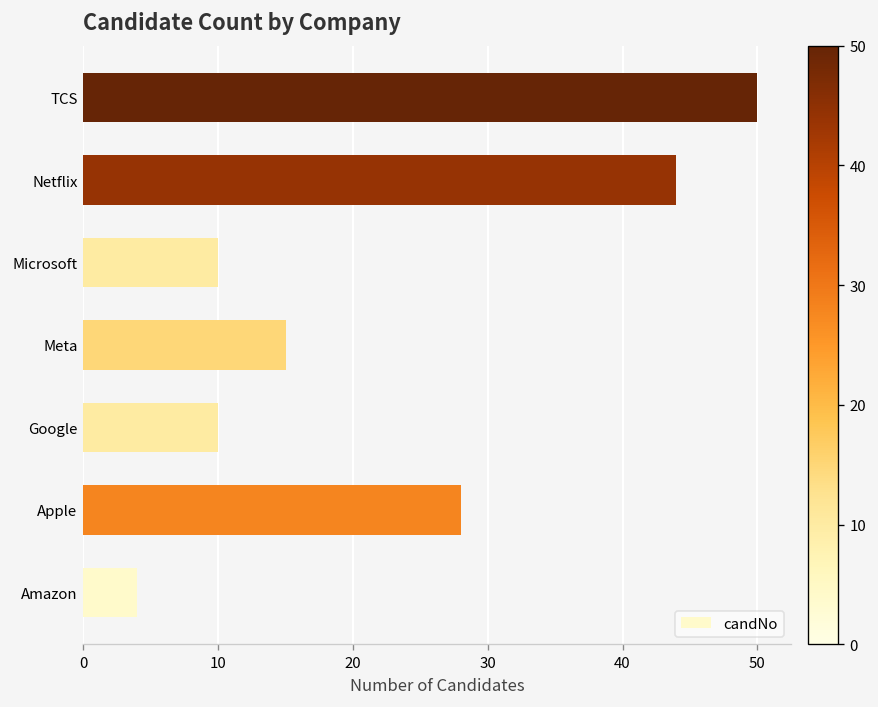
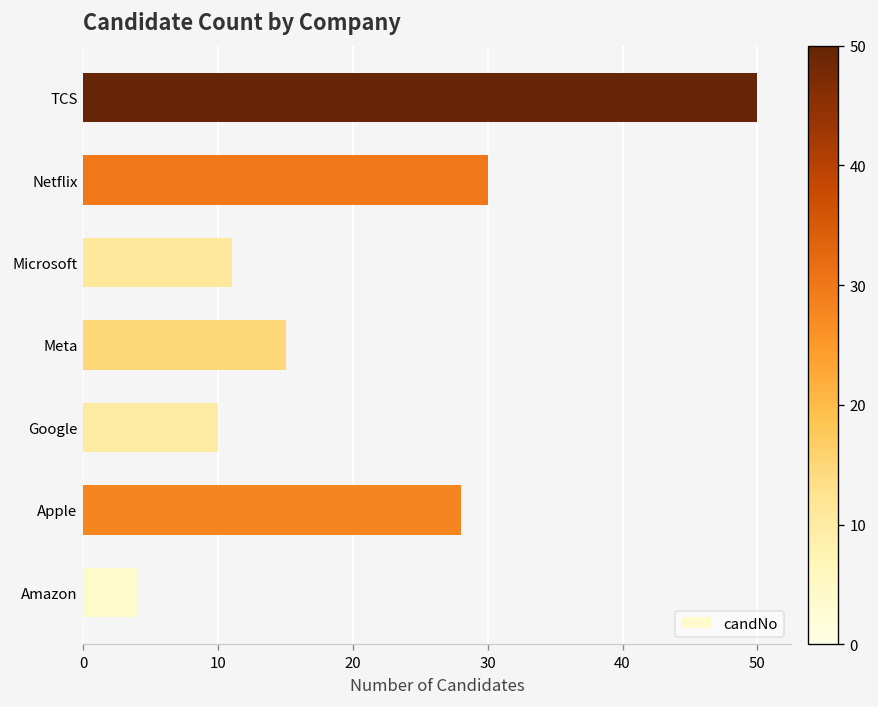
Netflix: 44 -> 30
Microsoft: 10 -> 11
